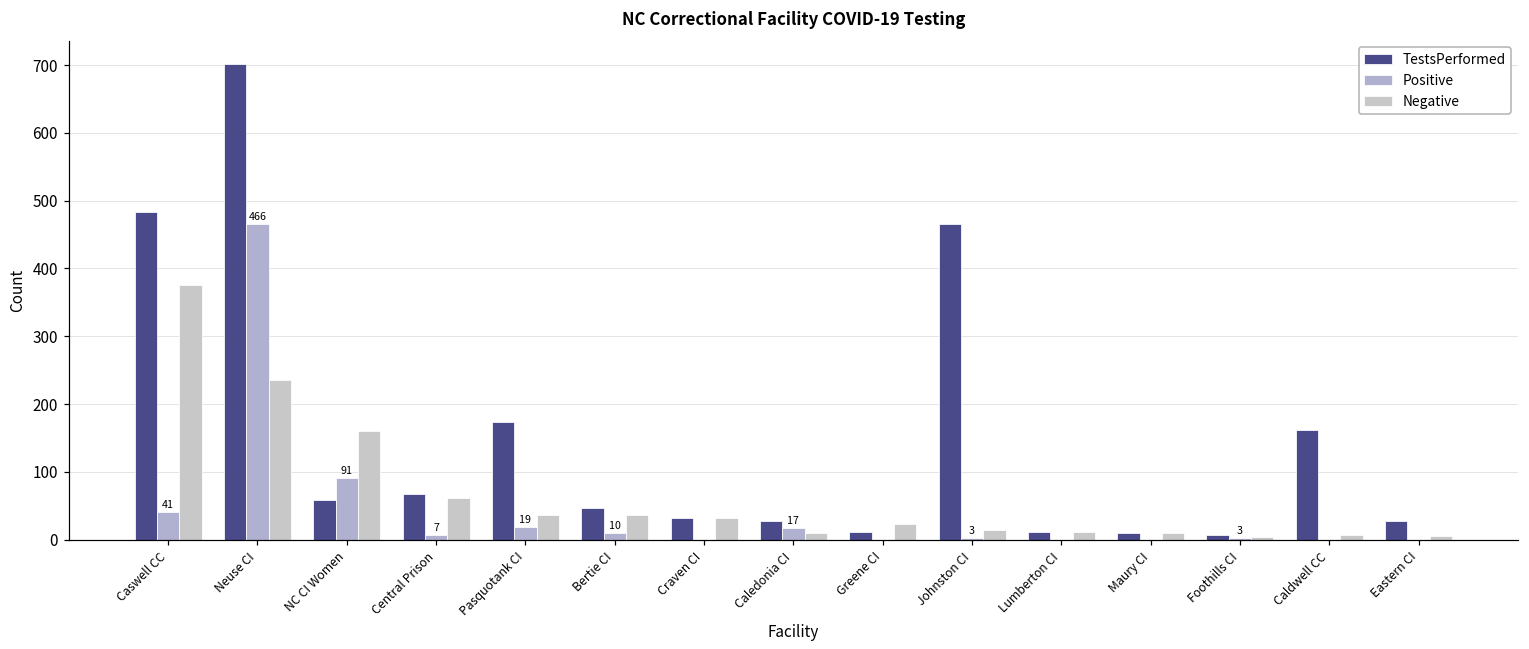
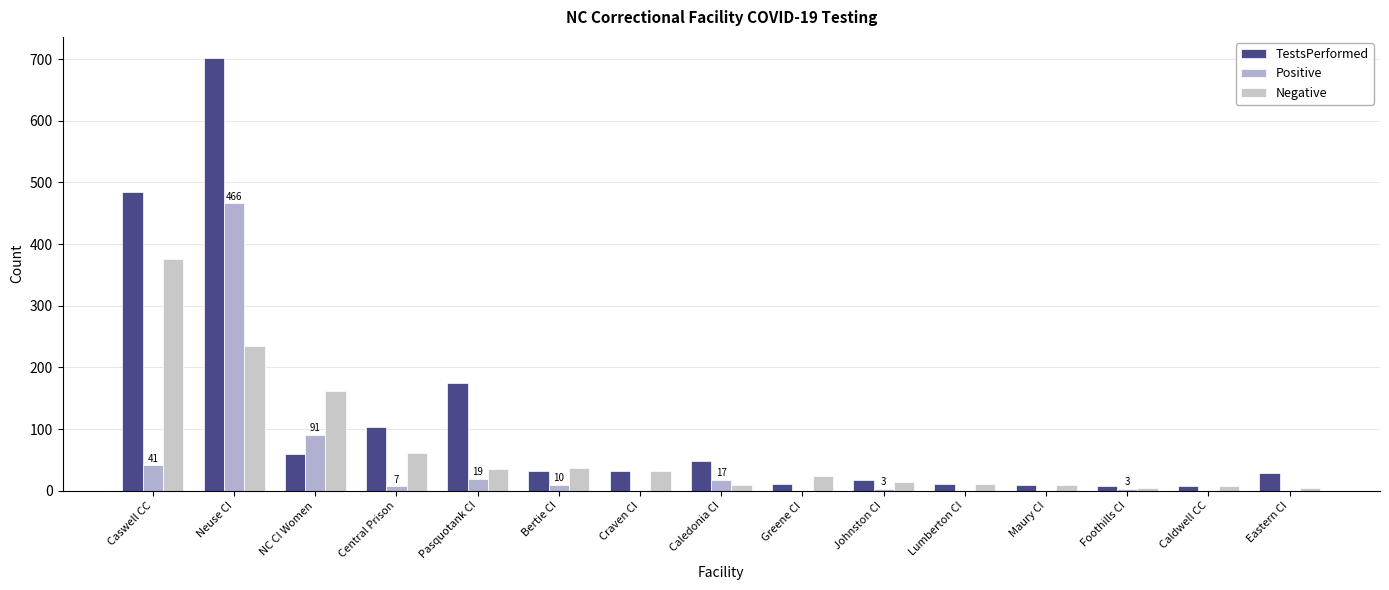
TestsPerformed, Central Prison: 70 -> 100
TestsPerformed, Bertie CI: 50 -> 30
TestsPerformed, Caledonia CI: 30 -> 50
TestsPerformed, Johnston CI: 470 -> 20
TestsPerformed, Caldwell CC: 160 -> 10
